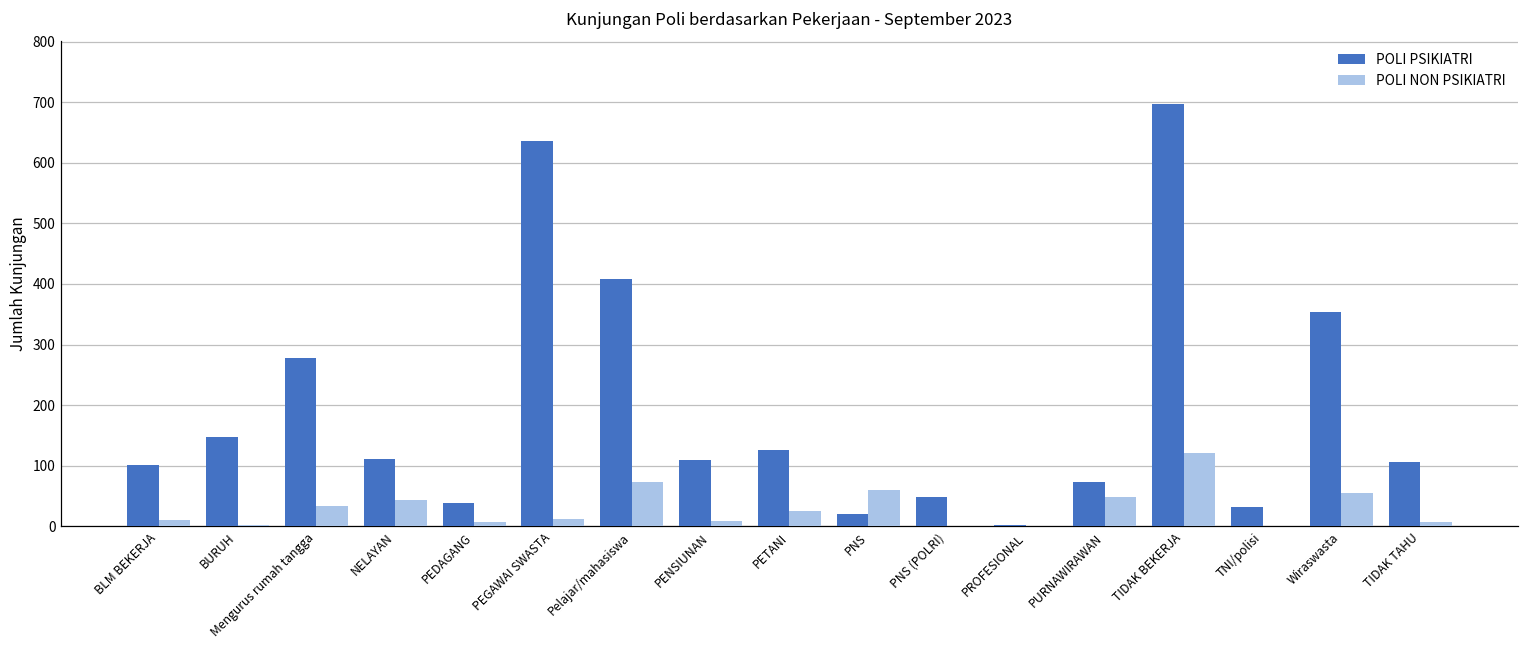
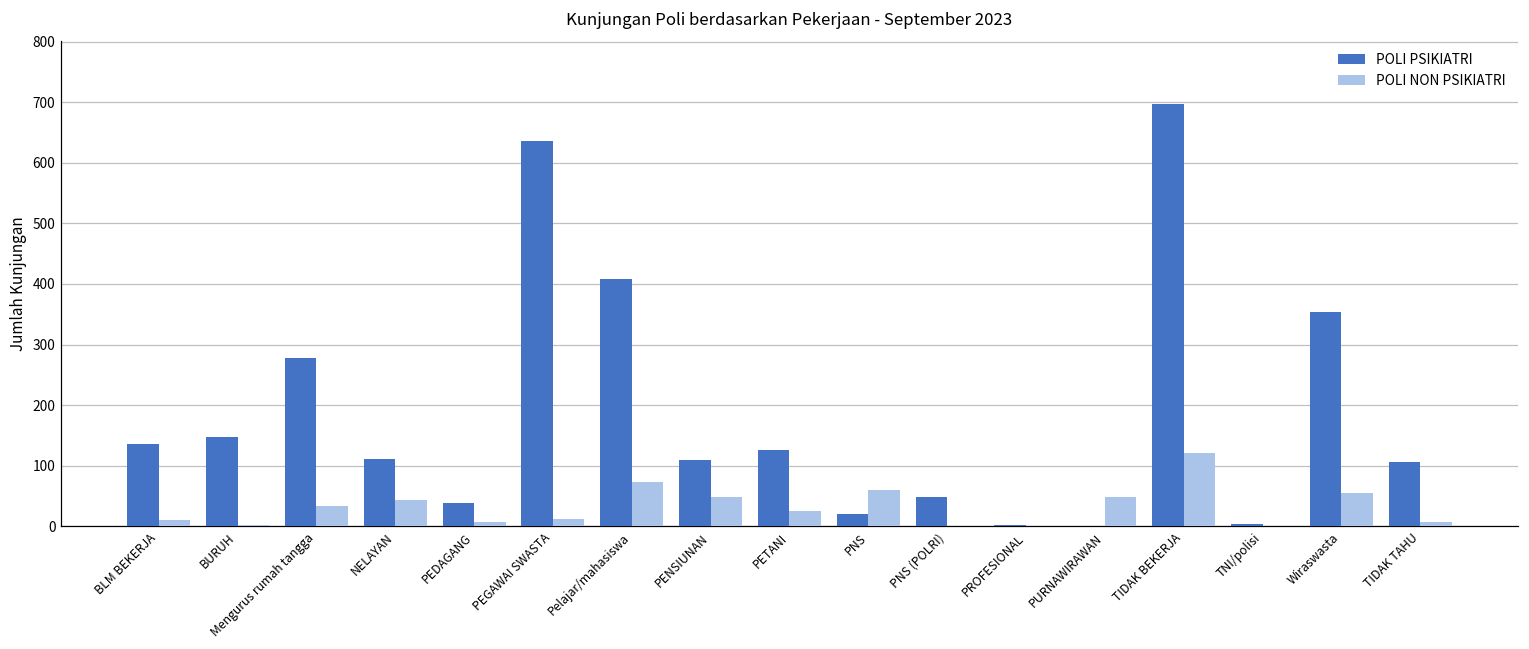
POLI PSIKIATRI, BLM BEKERJA: 100 -> 140
POLI NON PSIKIATRI, PENSIUNAN: 10 -> 50
POLI PSIKIATRI, PURNAWIRAWAN: 70 -> 0
POLI PSIKIATRI, TNI/polisi: 30 -> 0
